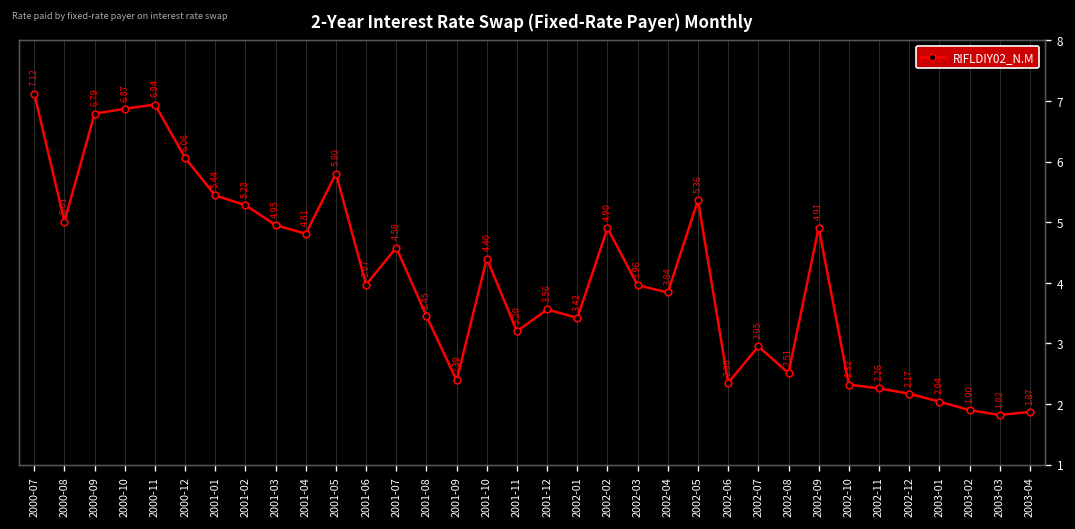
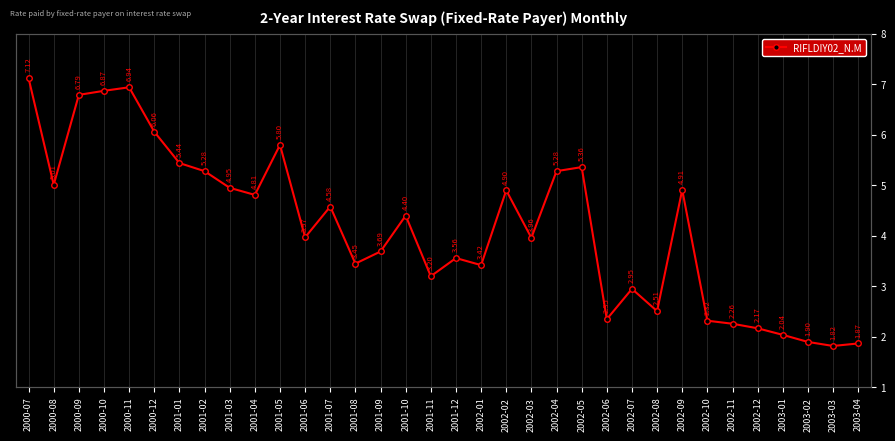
2001-09: 2.39 -> 3.69
2002-04: 3.84 -> 5.28
